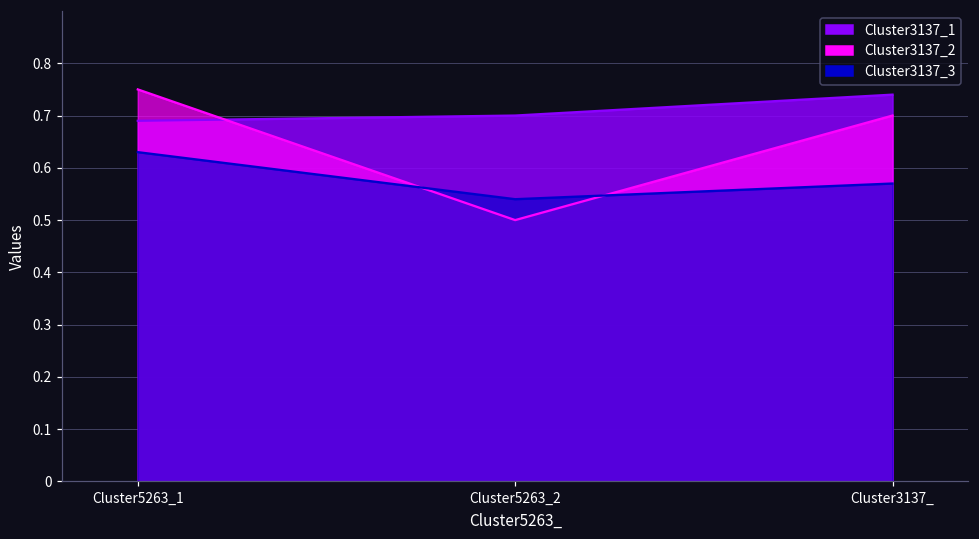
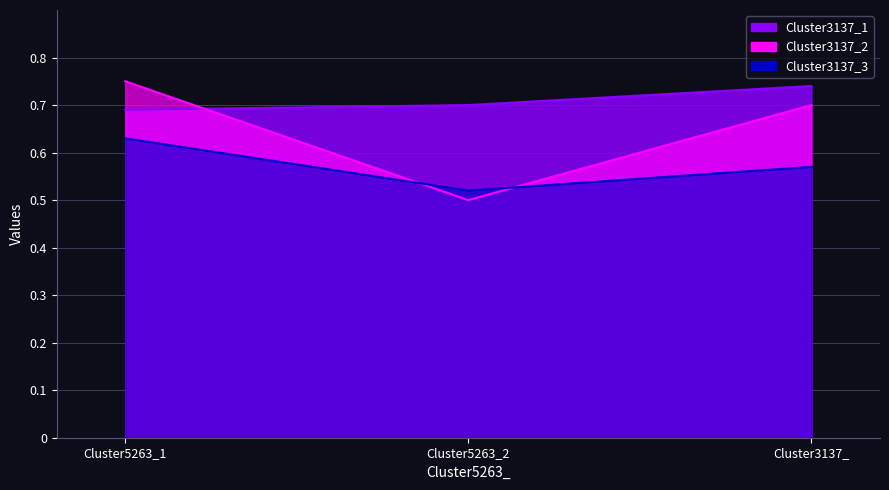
Cluster3137_3, Cluster5263_2: 0.54 -> 0.52
